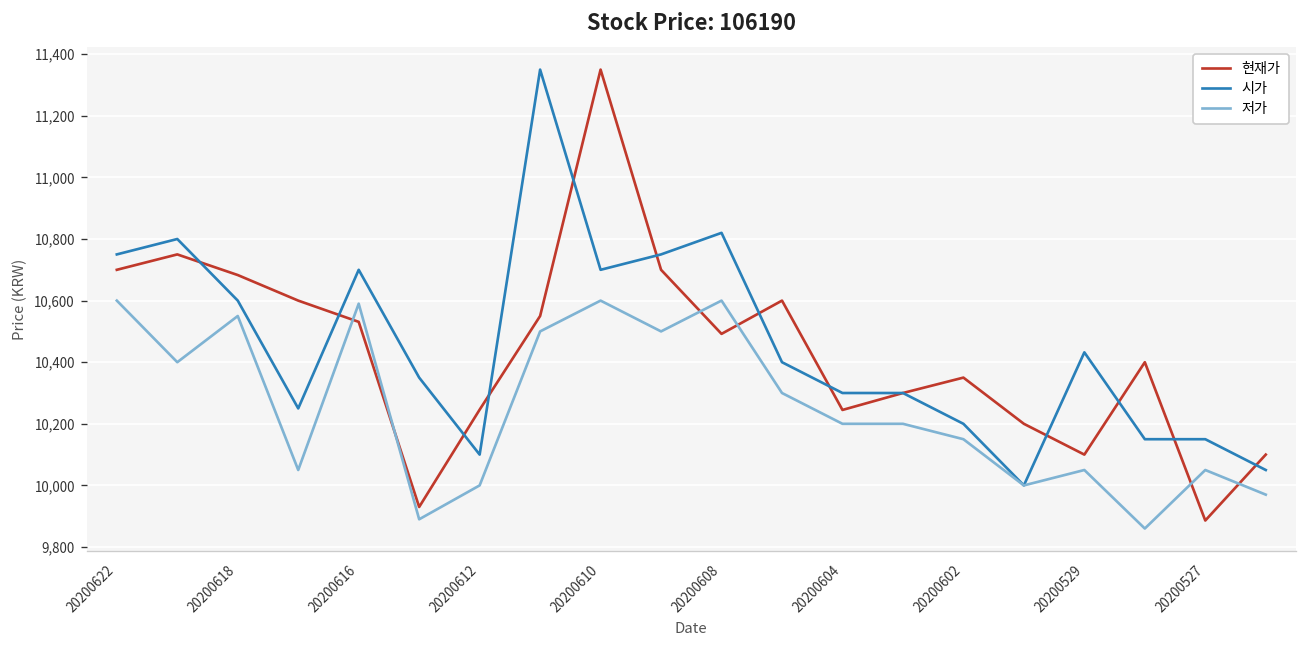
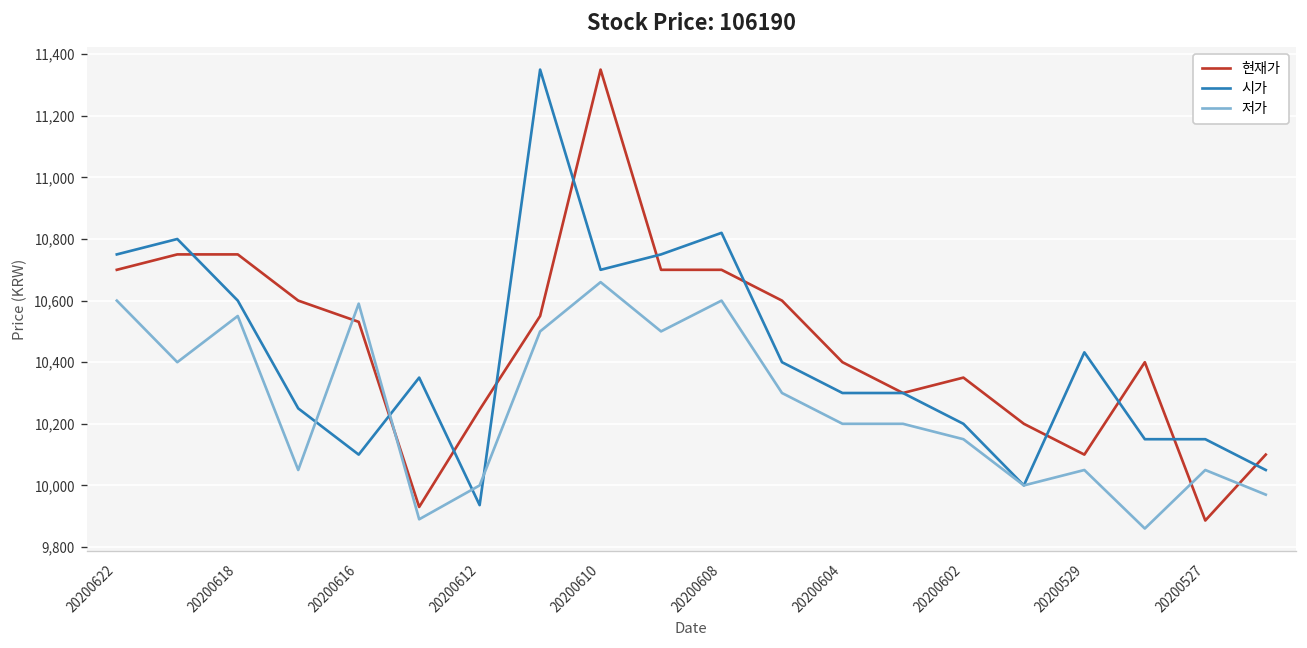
현재가, 20200618: 10,680 -> 10,750
시가, 20200616: 10,700 -> 10,100
시가, 20200612: 10,100 -> 9,940
저가, 20200610: 10,600 -> 10,660
현재가, 20200608: 10,490 -> 10,700
현재가, 20200604: 10,250 -> 10,400
